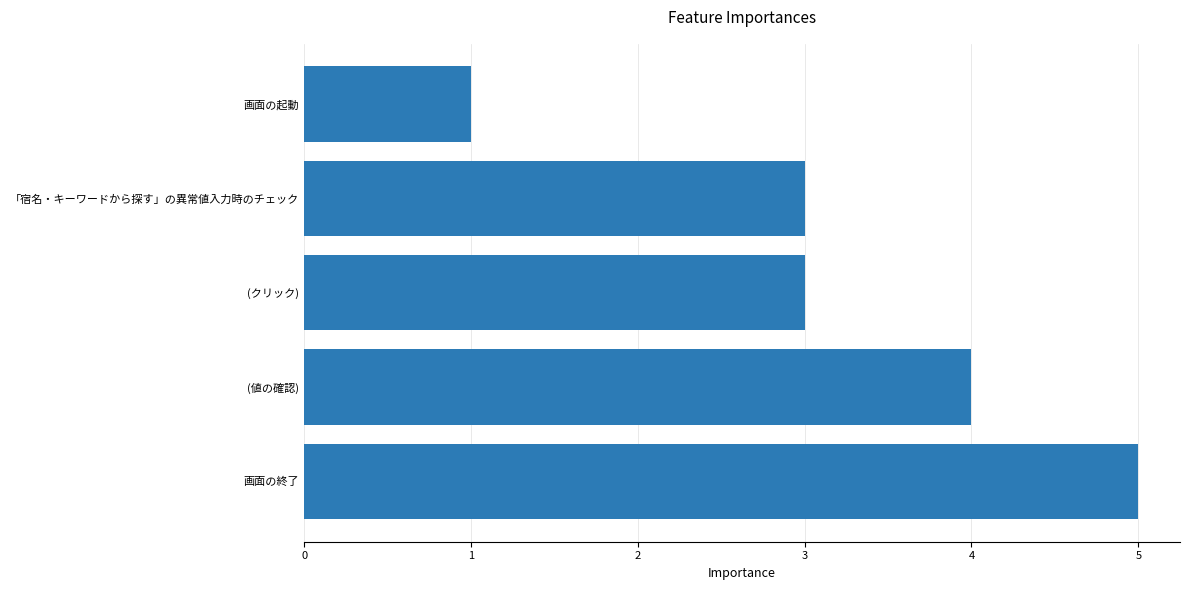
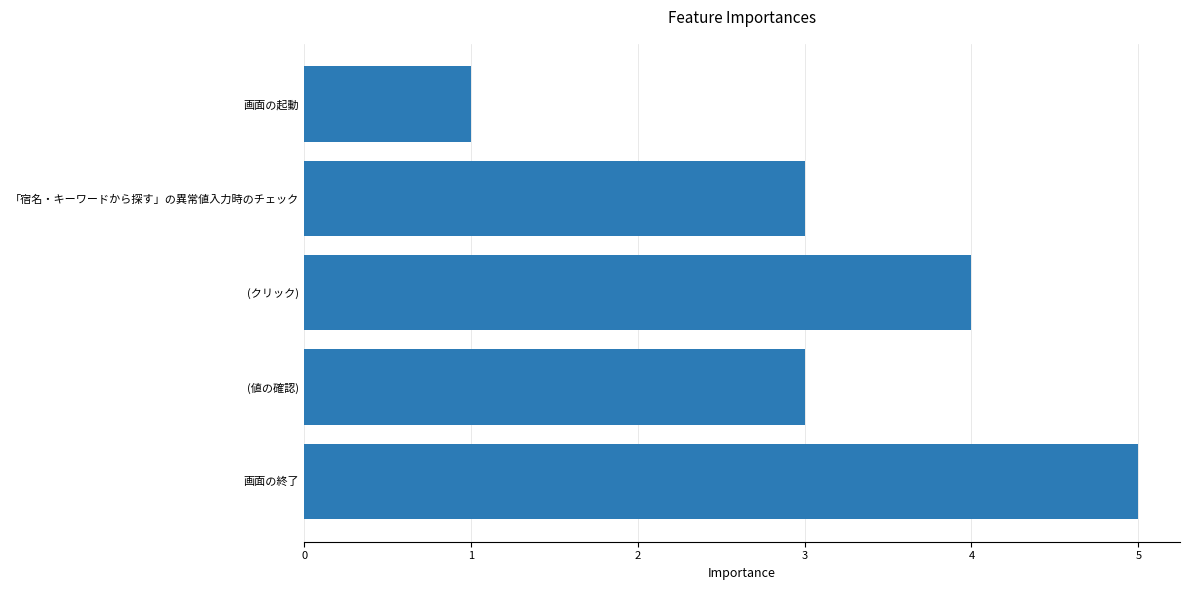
(クリック): 3 -> 4
(値の確認): 4 -> 3
